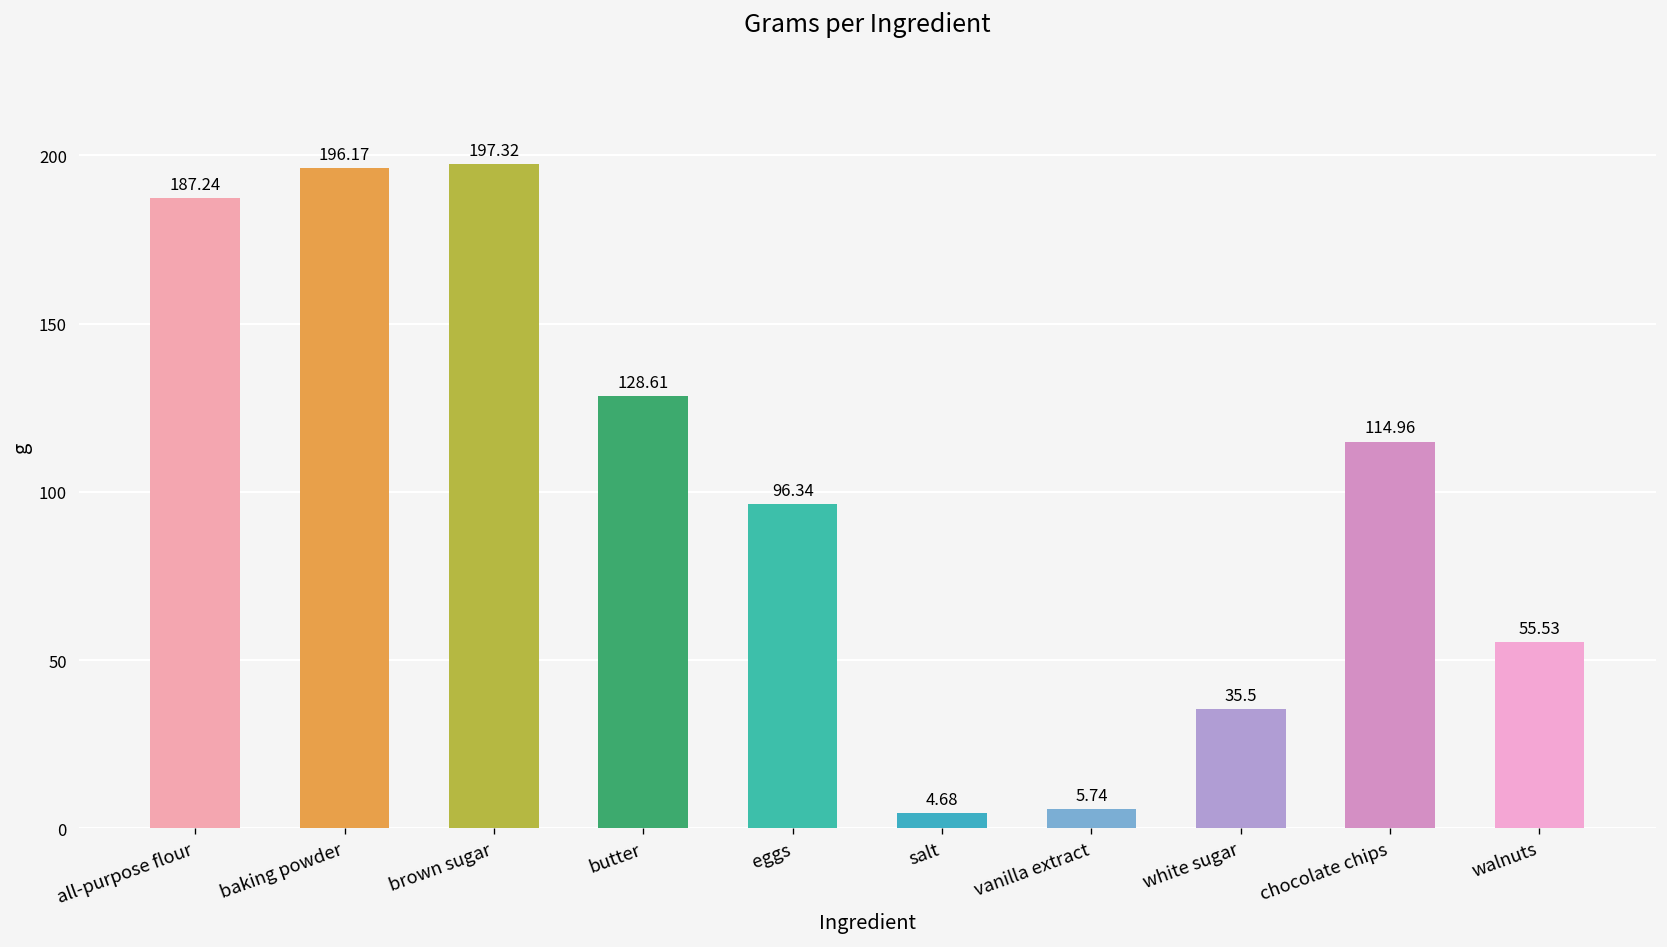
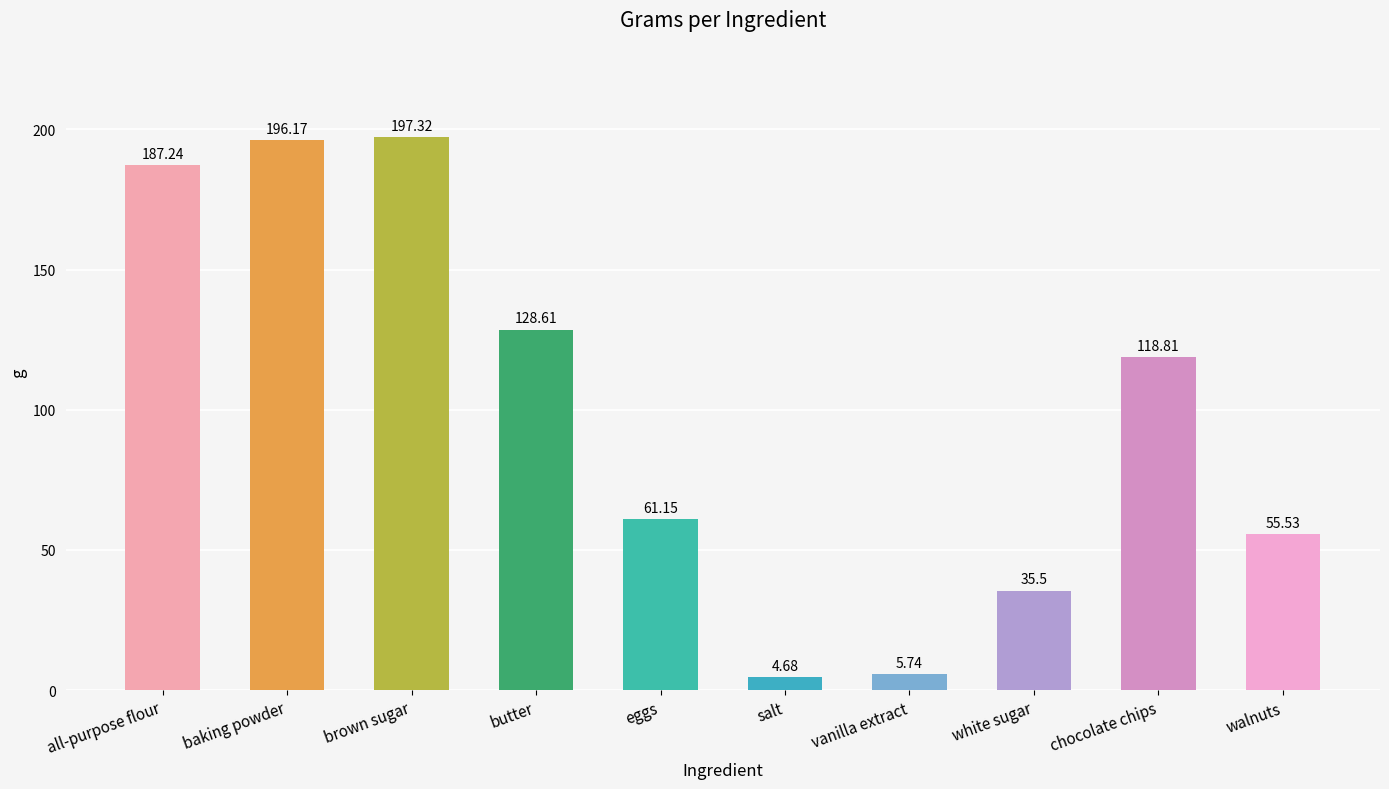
eggs: 96.34 -> 61.15
chocolate chips: 114.96 -> 118.81
